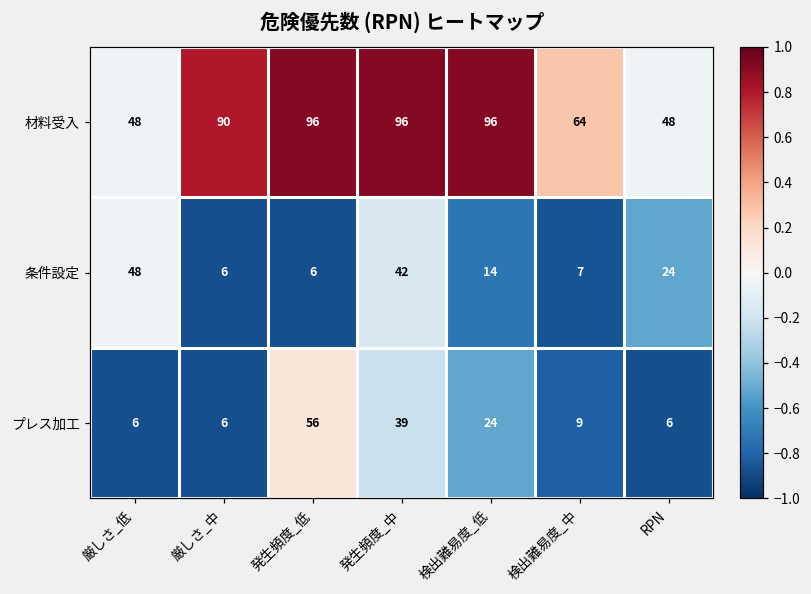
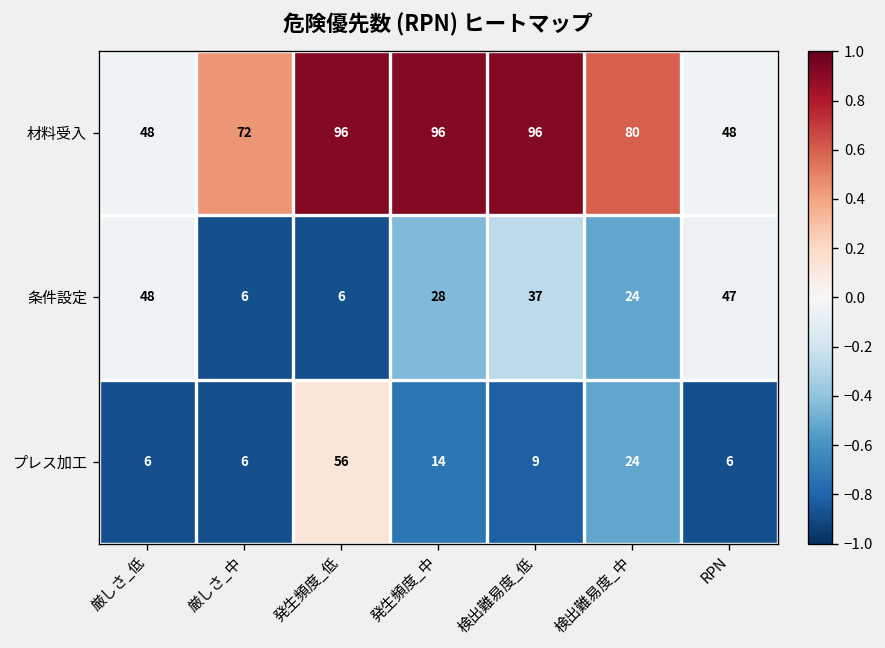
材料受入, 厳しさ_中: 90 -> 72
材料受入, 検出難易度_中: 64 -> 80
条件設定, 発生頻度_中: 42 -> 28
条件設定, 検出難易度_低: 14 -> 37
条件設定, 検出難易度_中: 7 -> 24
条件設定, RPN: 24 -> 47
プレス加工, 発生頻度_中: 39 -> 14
プレス加工, 検出難易度_低: 24 -> 9
プレス加工, 検出難易度_中: 9 -> 24
